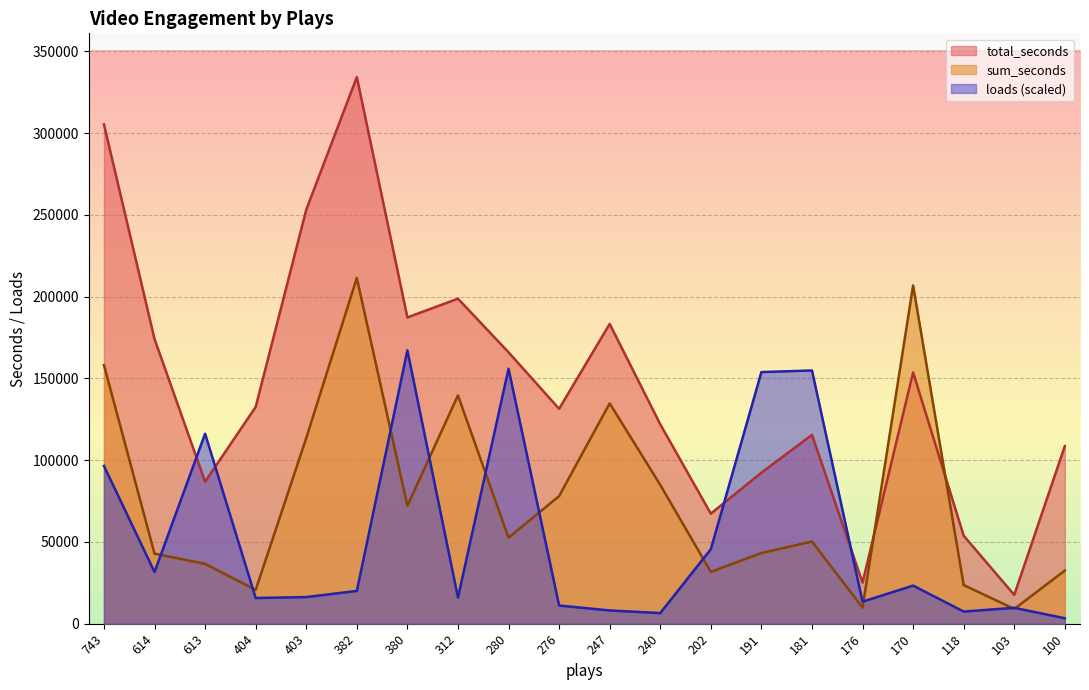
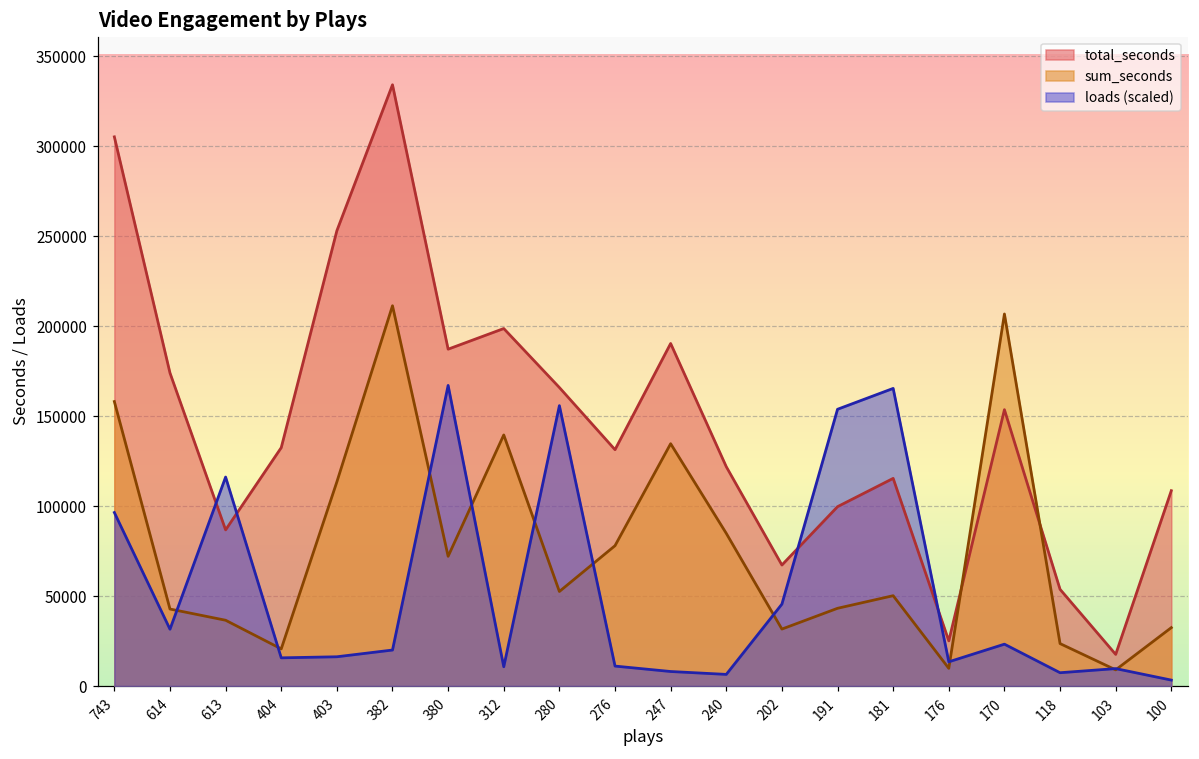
loads (scaled), 312: 16000 -> 11000
total_seconds, 247: 183000 -> 190000
total_seconds, 191: 92000 -> 100000
loads (scaled), 181: 155000 -> 165000
